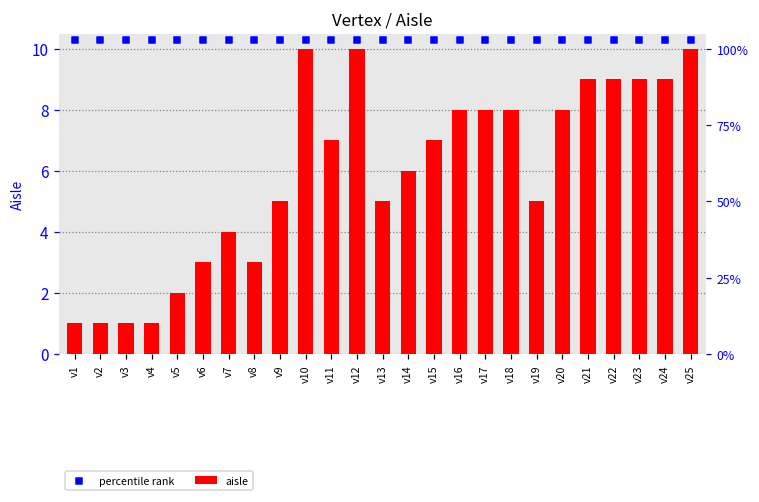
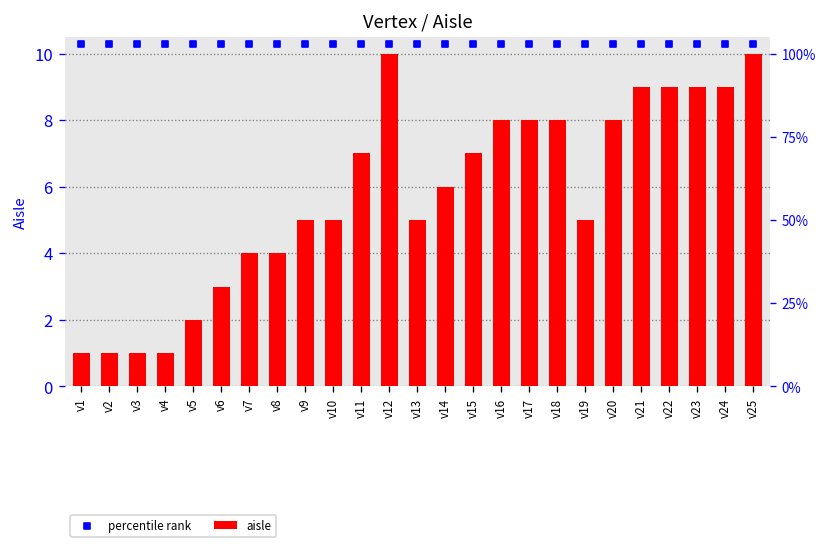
aisle, v8: 3 -> 4
aisle, v10: 10 -> 5
